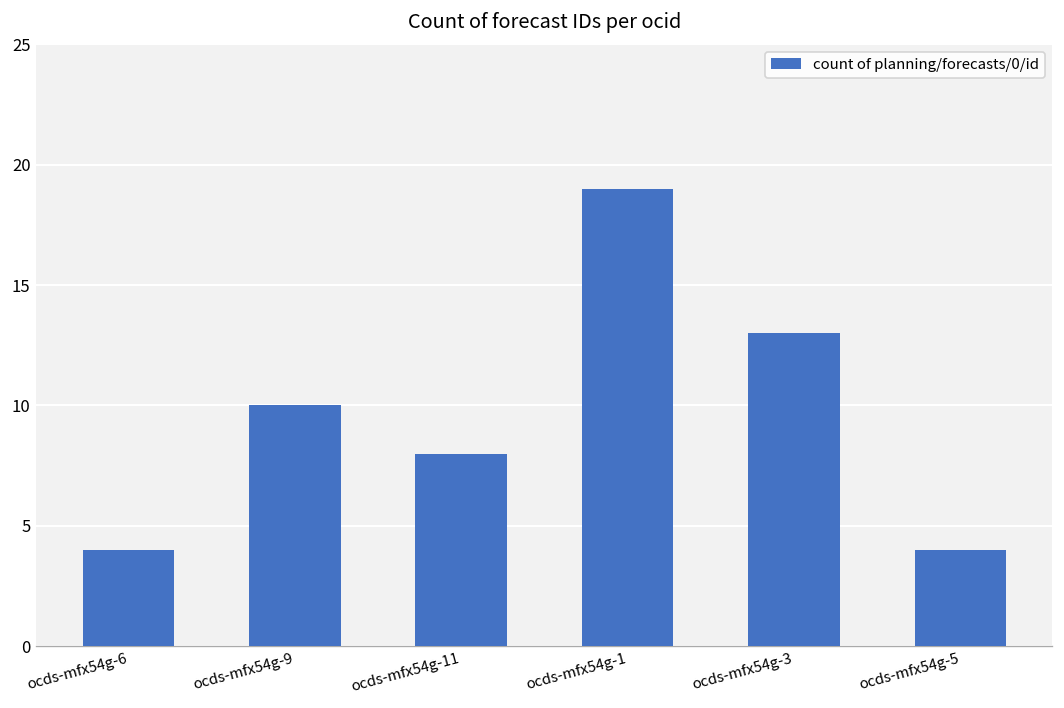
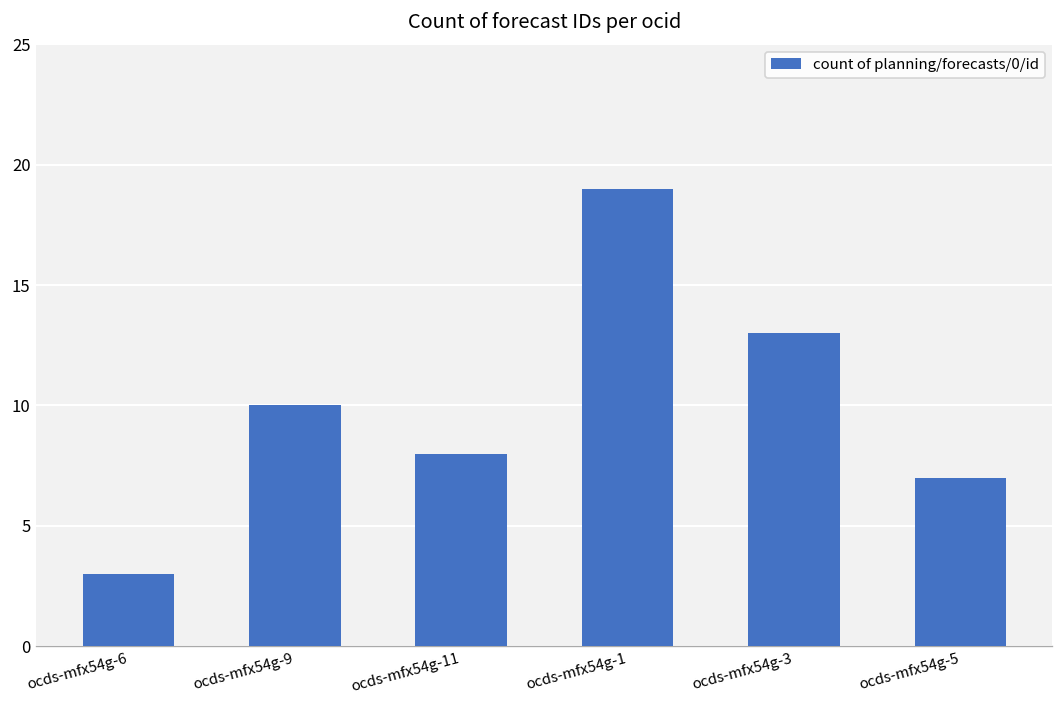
ocds-mfx54g-6: 4 -> 3
ocds-mfx54g-5: 4 -> 7
